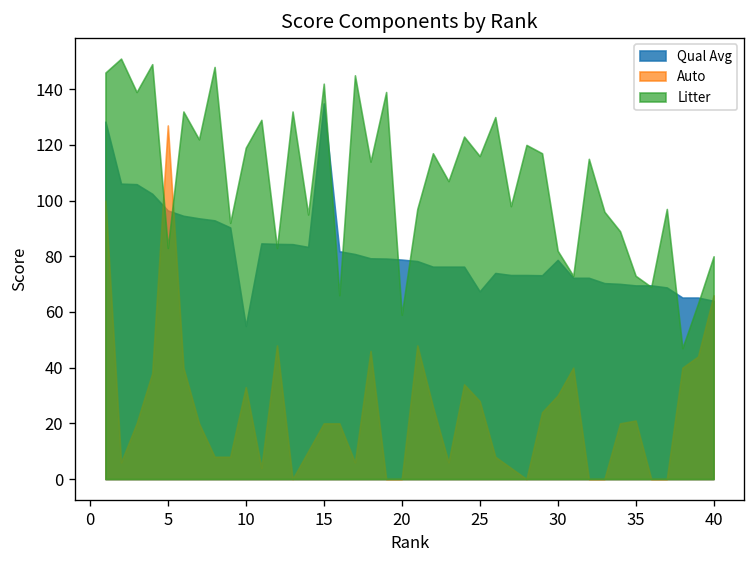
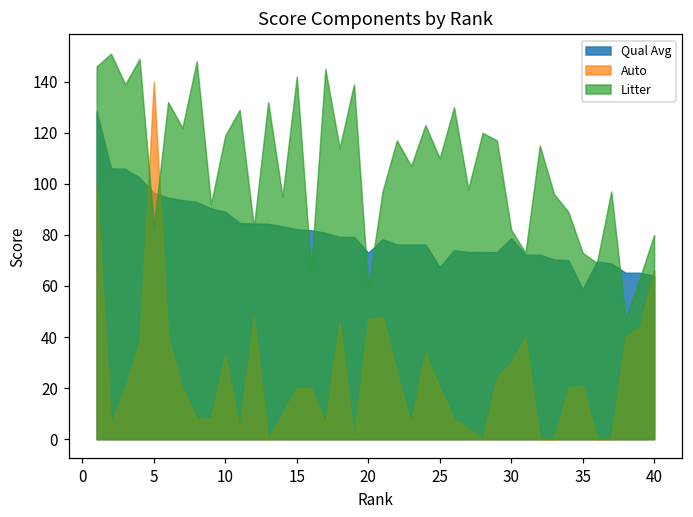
Auto, 5: 127 -> 140
Qual Avg, 10: 55 -> 89
Qual Avg, 15: 135 -> 82
Qual Avg, 20: 79 -> 73
Auto, 20: 0 -> 47
Auto, 25: 28 -> 20
Litter, 25: 116 -> 110
Qual Avg, 35: 70 -> 59
